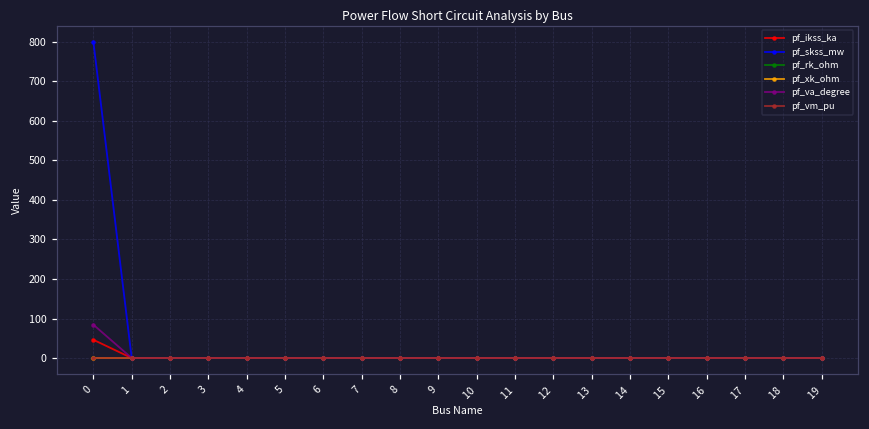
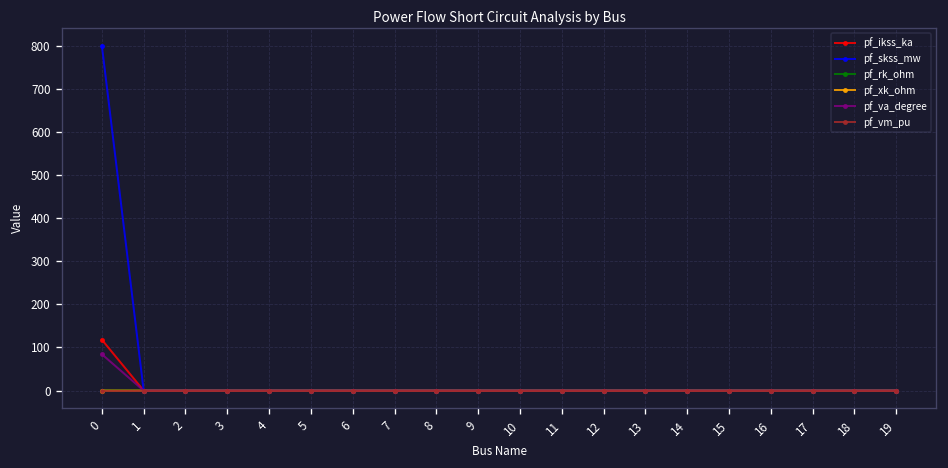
pf_ikss_ka, 0: 50 -> 120
